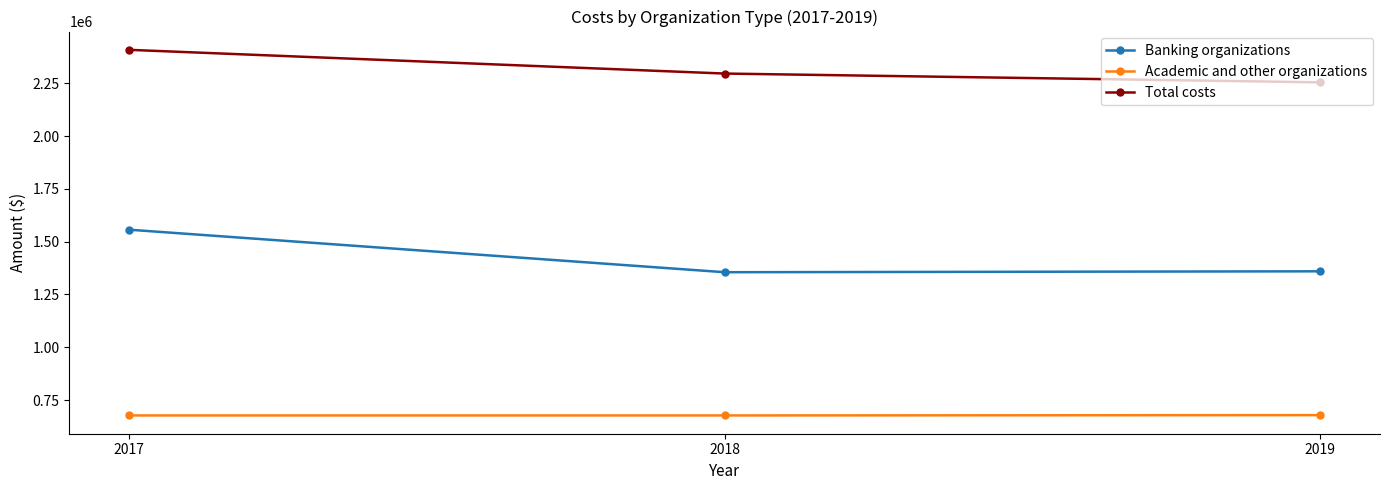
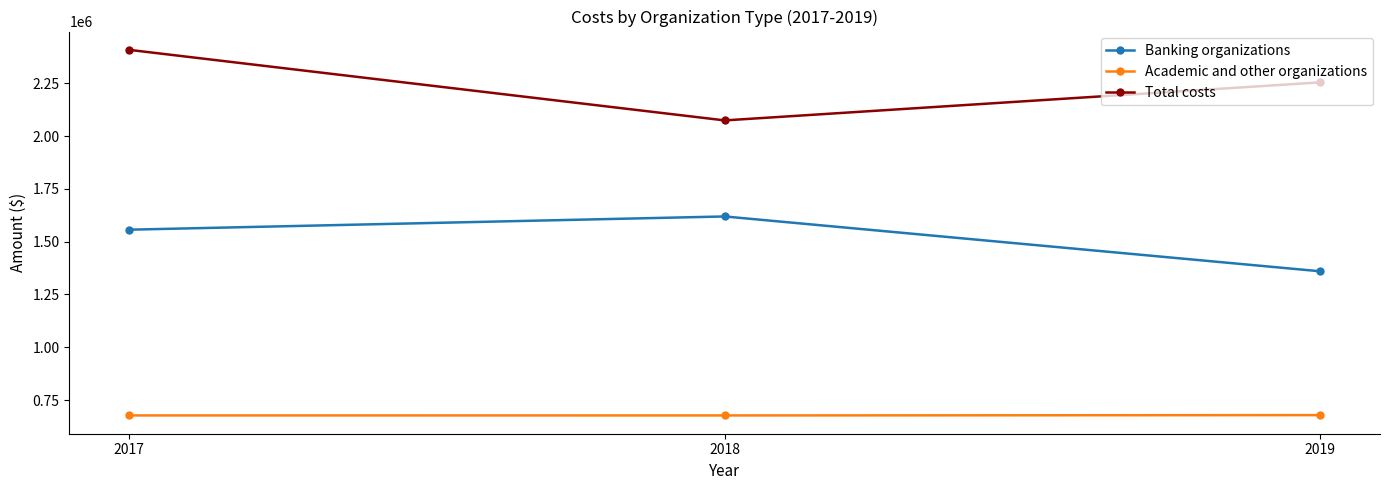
Banking organizations, 2018: 1360000 -> 1620000
Total costs, 2018: 2300000 -> 2070000
